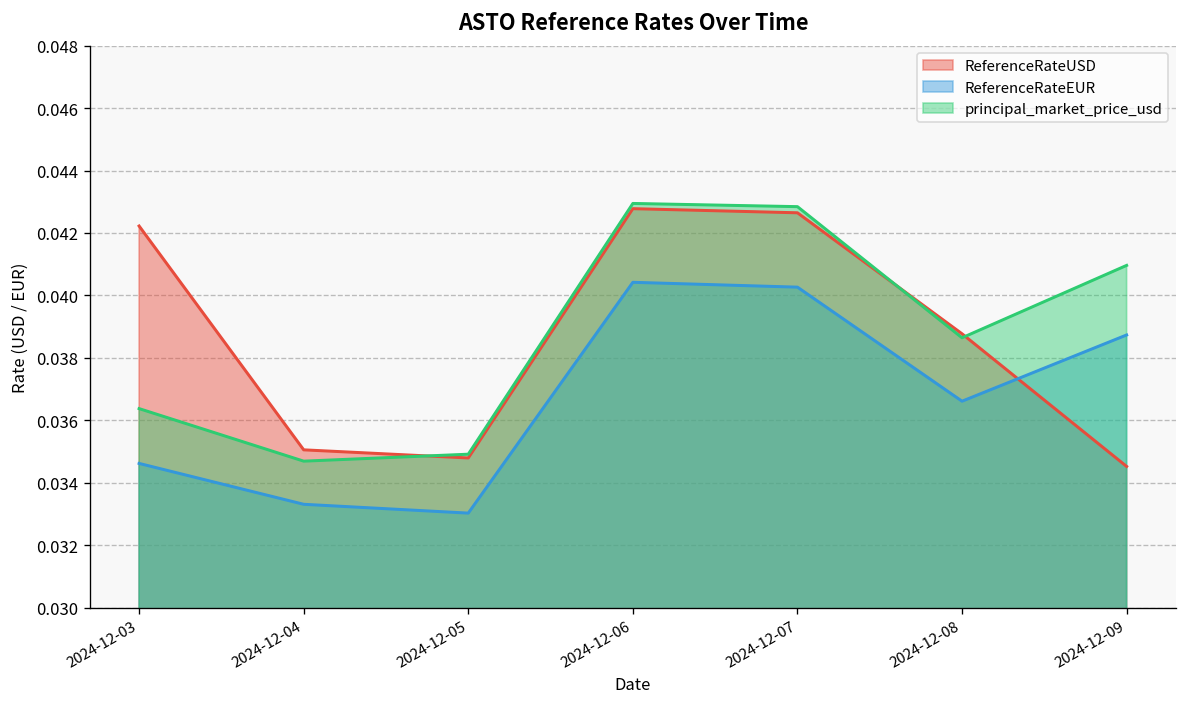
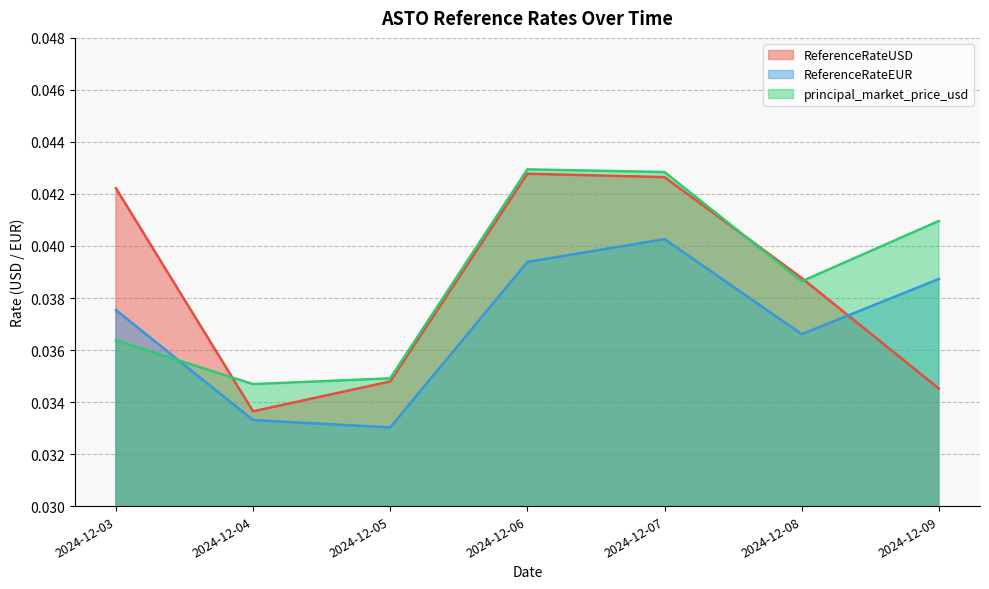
ReferenceRateEUR, 2024-12-03: 0.0346 -> 0.0375
ReferenceRateUSD, 2024-12-04: 0.0351 -> 0.0336
ReferenceRateEUR, 2024-12-06: 0.0404 -> 0.0394
